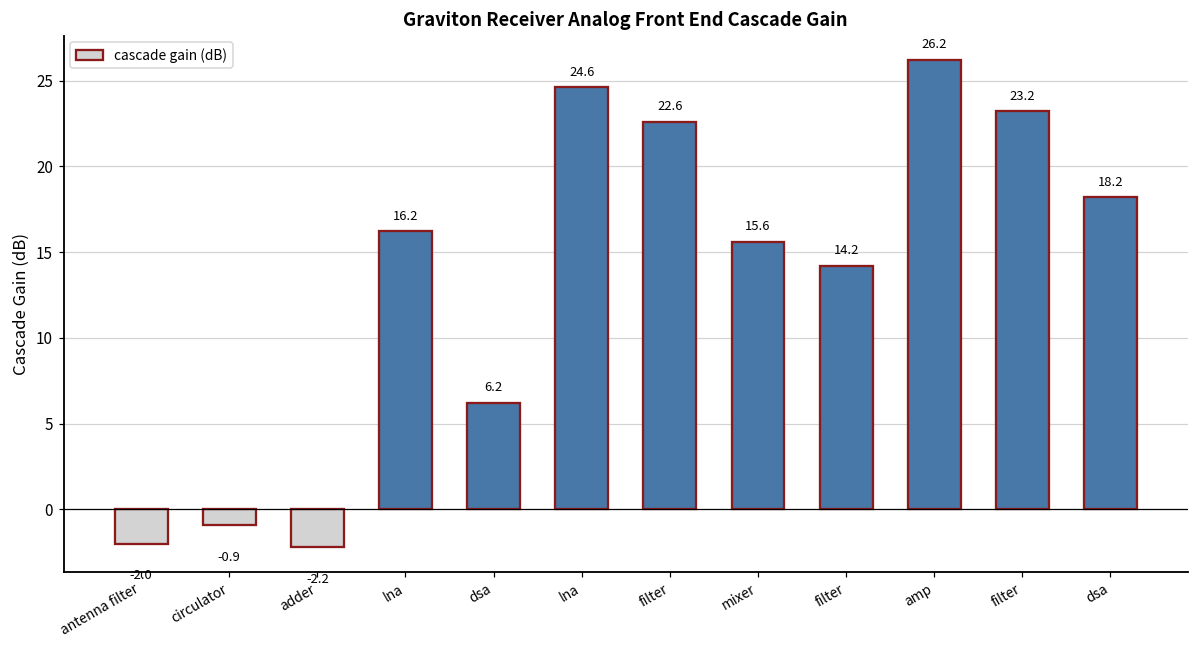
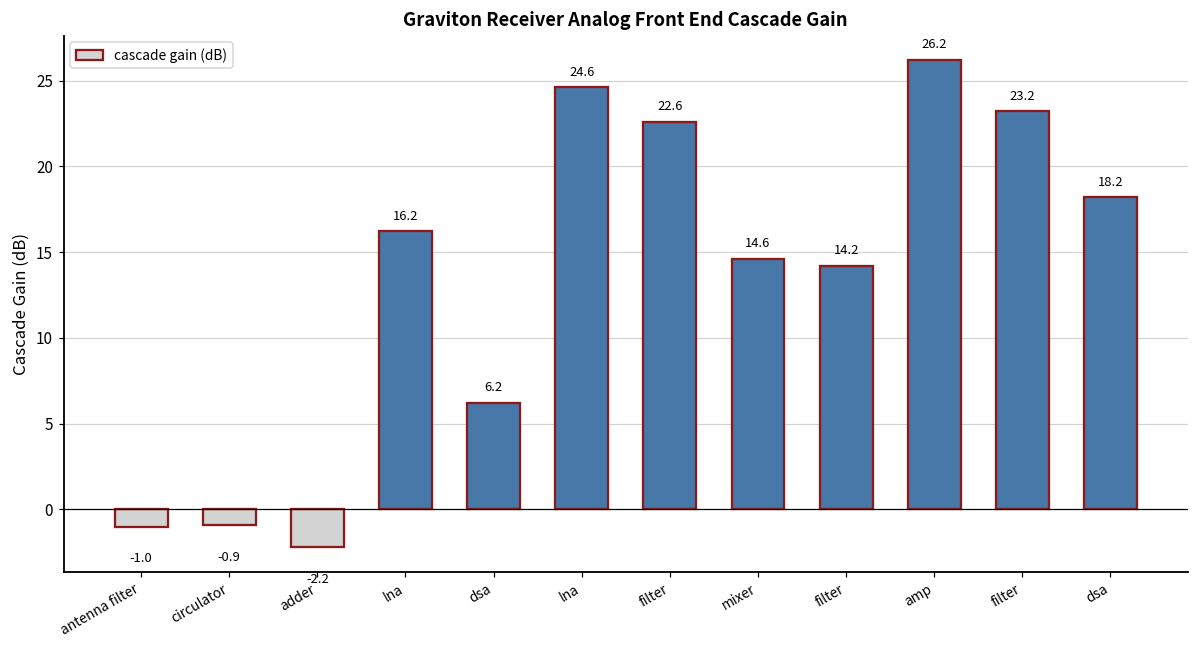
antenna filter: -2.0 -> -1.0
mixer: 15.6 -> 14.6
